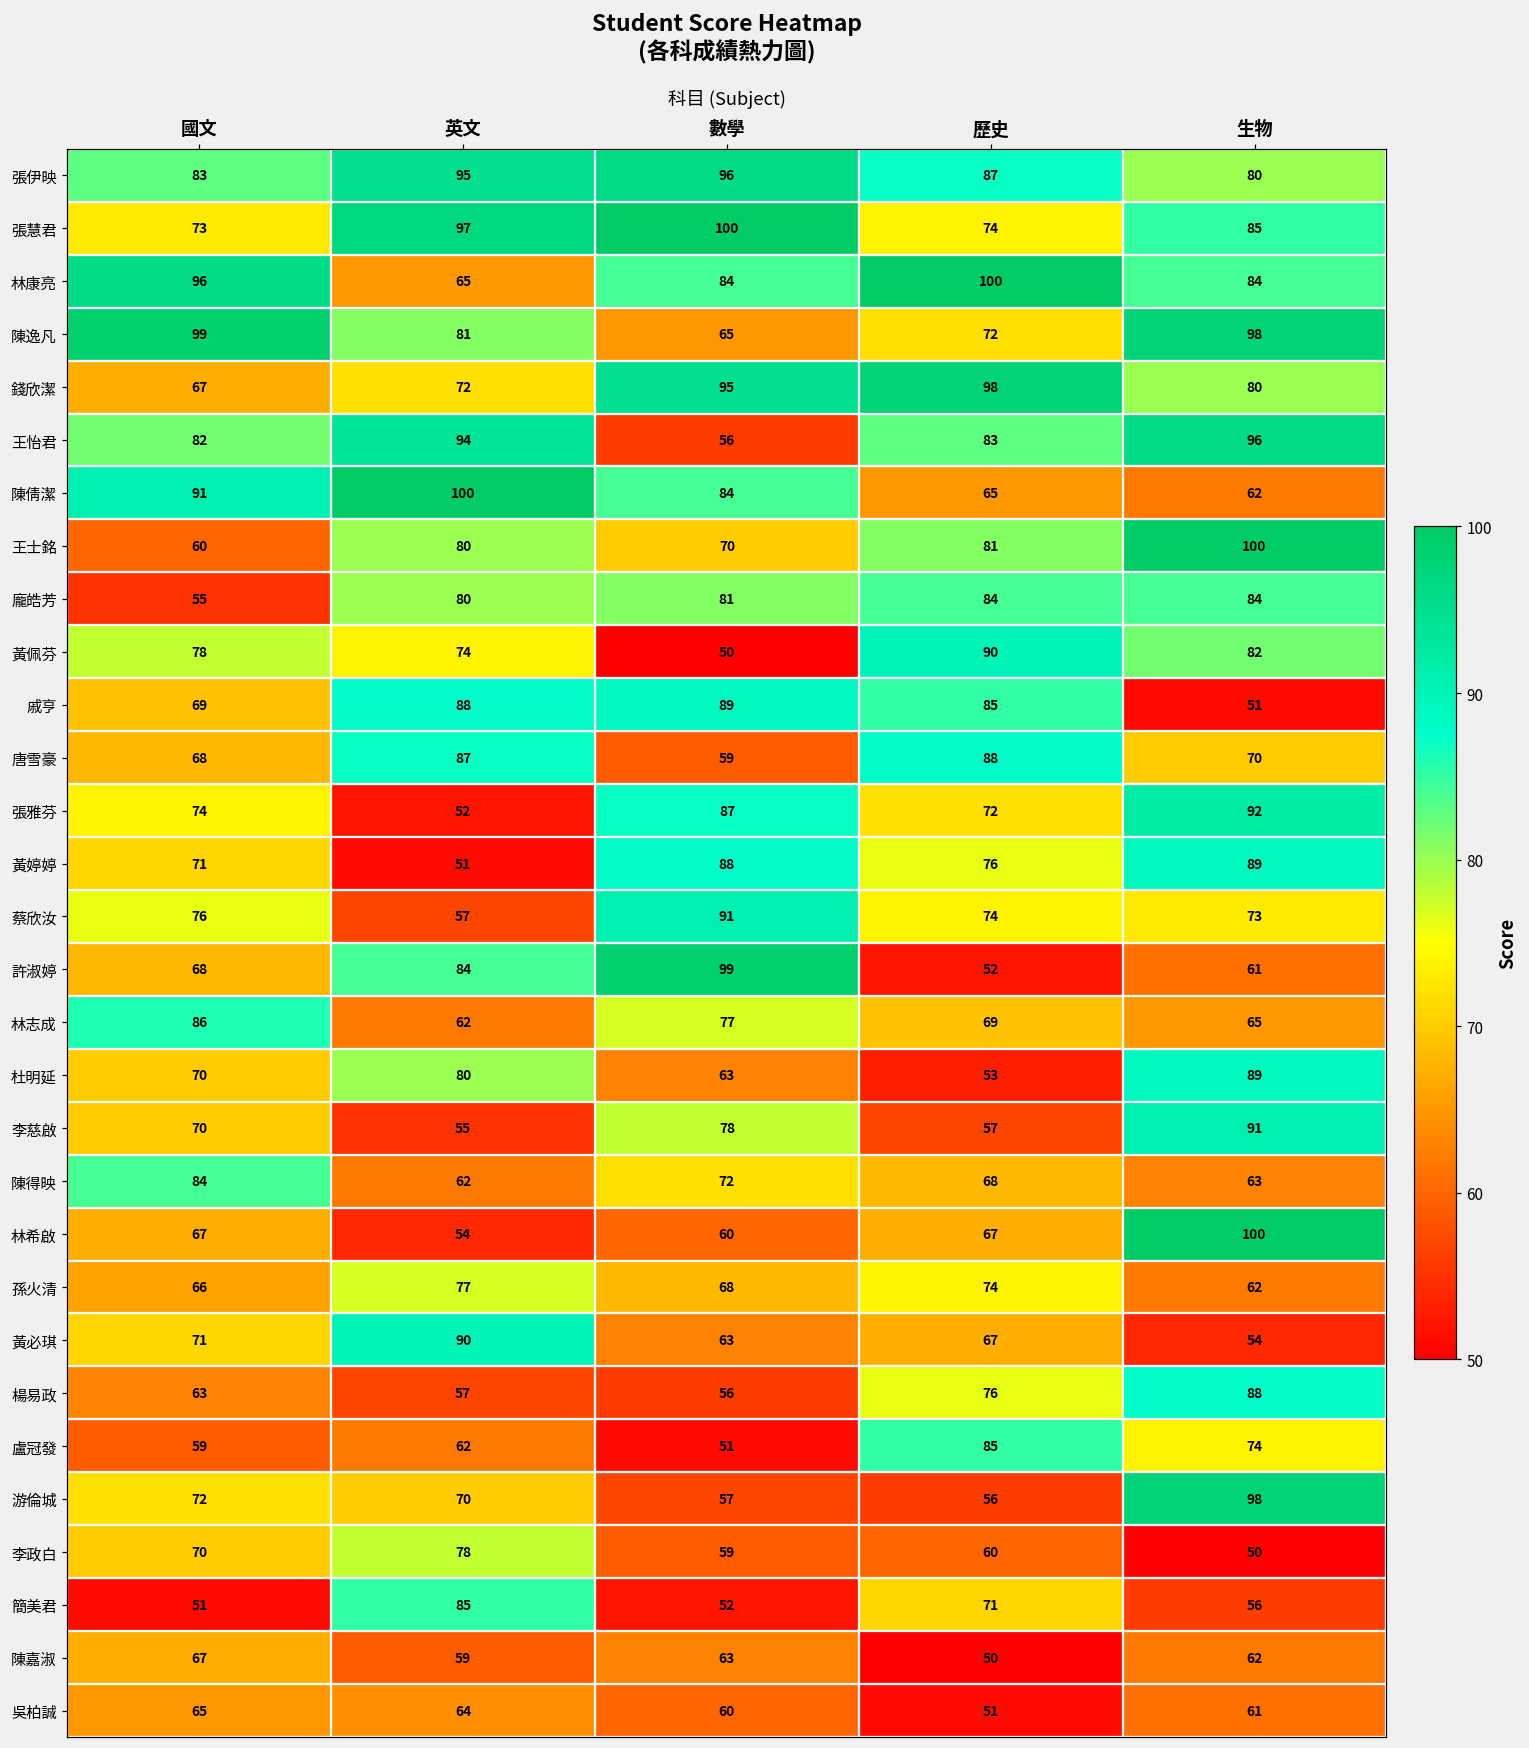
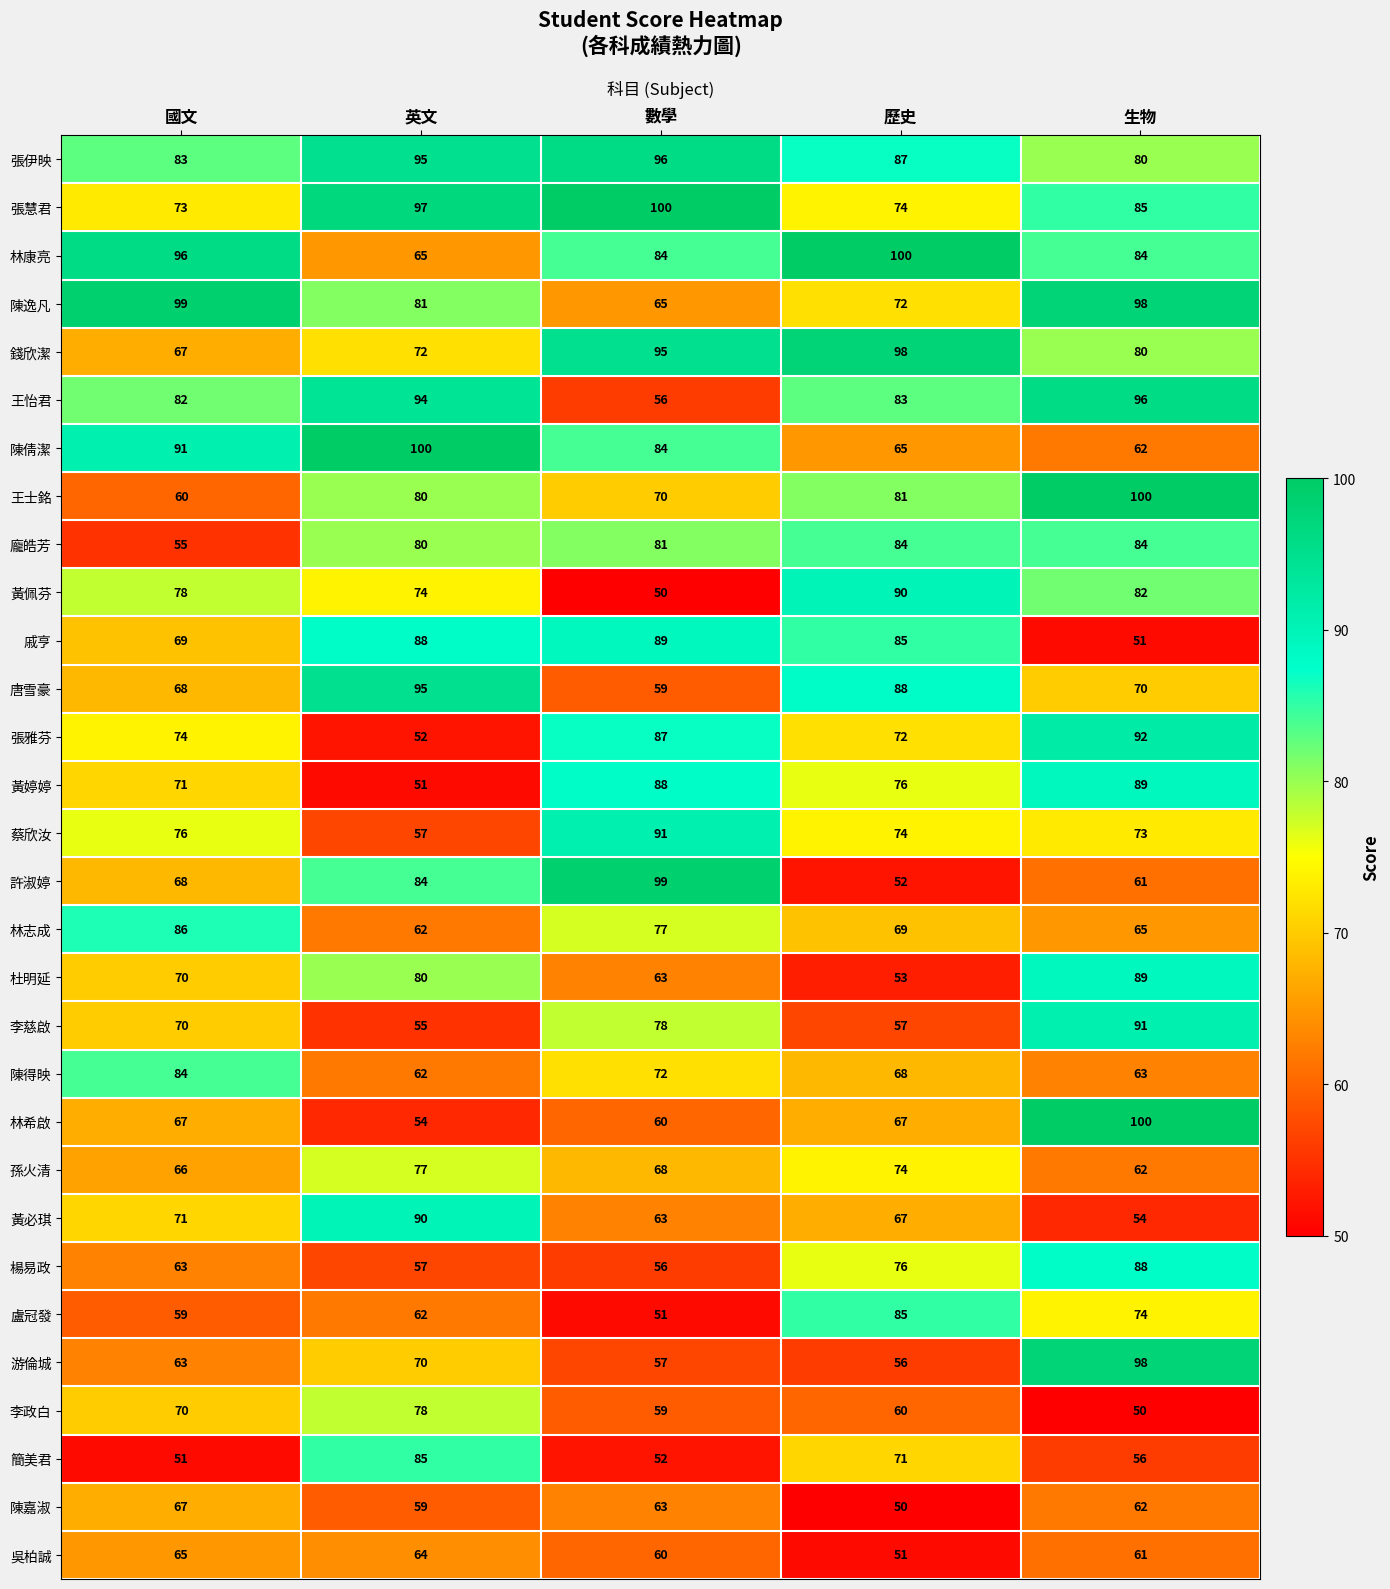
唐雪豪, 英文: 87 -> 95
游倫城, 國文: 72 -> 63
